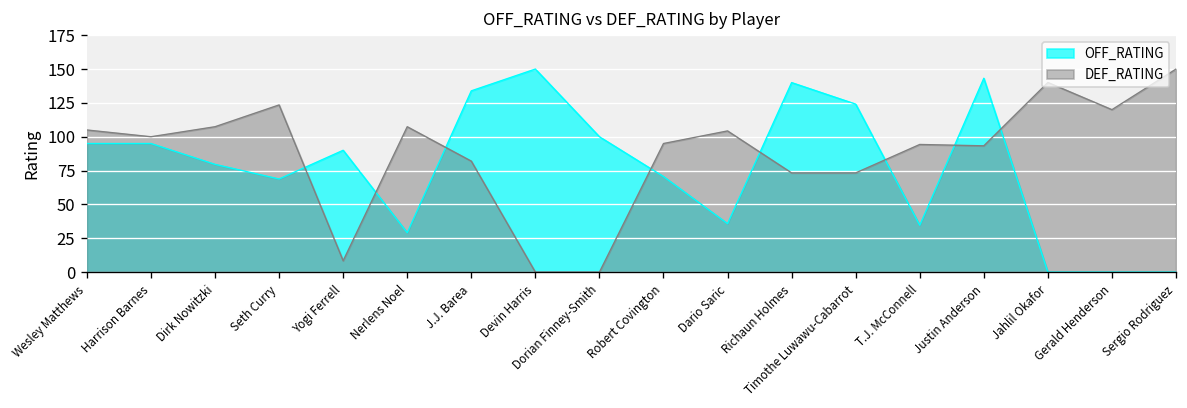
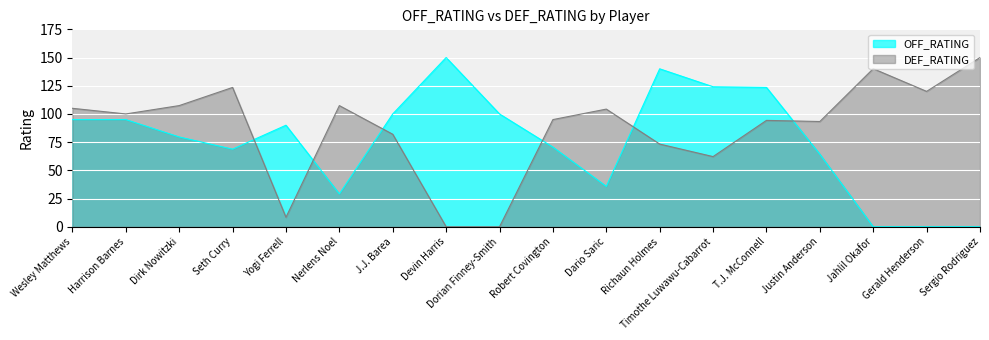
OFF_RATING, J.J. Barea: 134 -> 100
DEF_RATING, Timothe Luwawu-Cabarrot: 73 -> 62
OFF_RATING, T.J. McConnell: 35 -> 124
OFF_RATING, Justin Anderson: 143 -> 64
